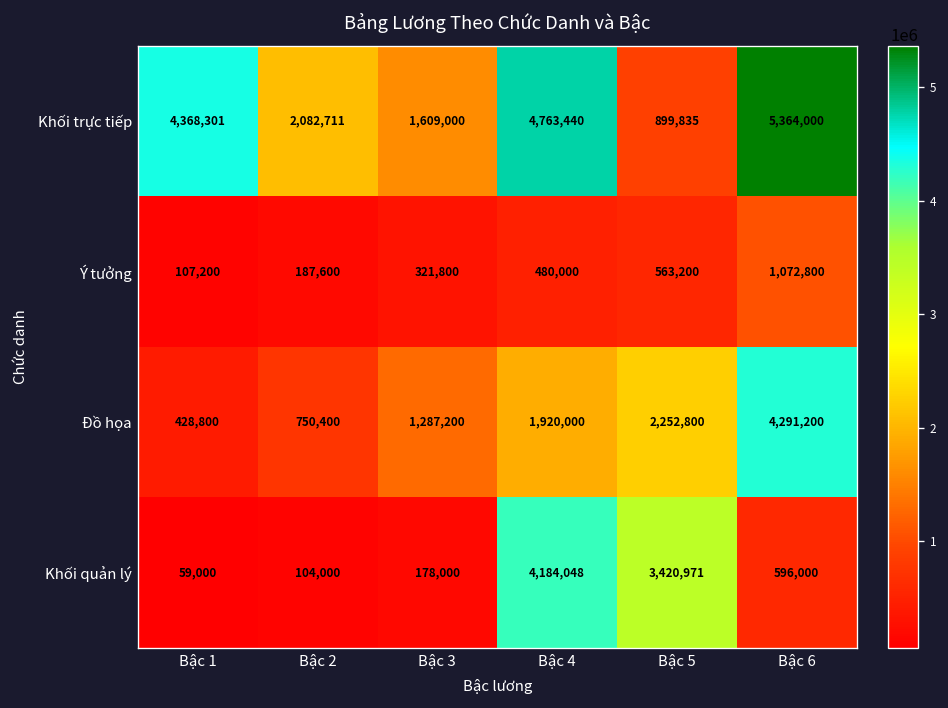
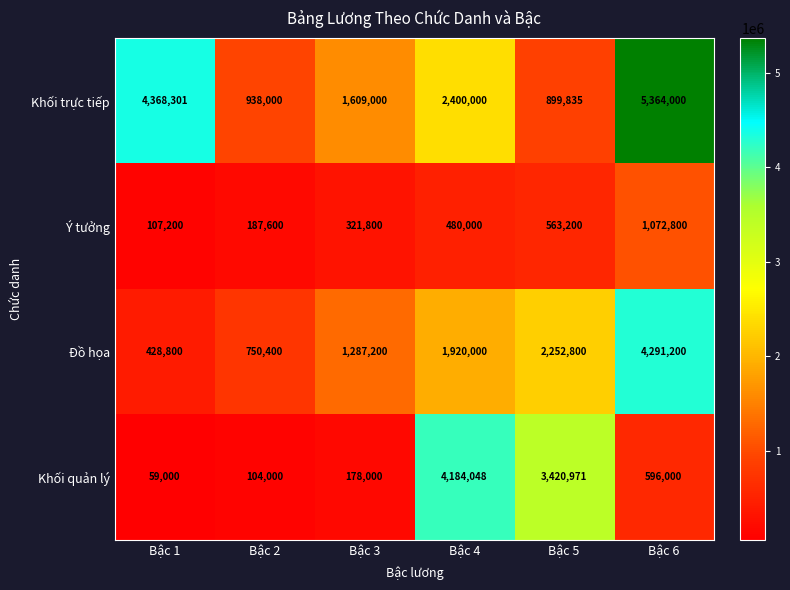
Khối trực tiếp, Bậc 2: 2,082,711 -> 938,000
Khối trực tiếp, Bậc 4: 4,763,440 -> 2,400,000
